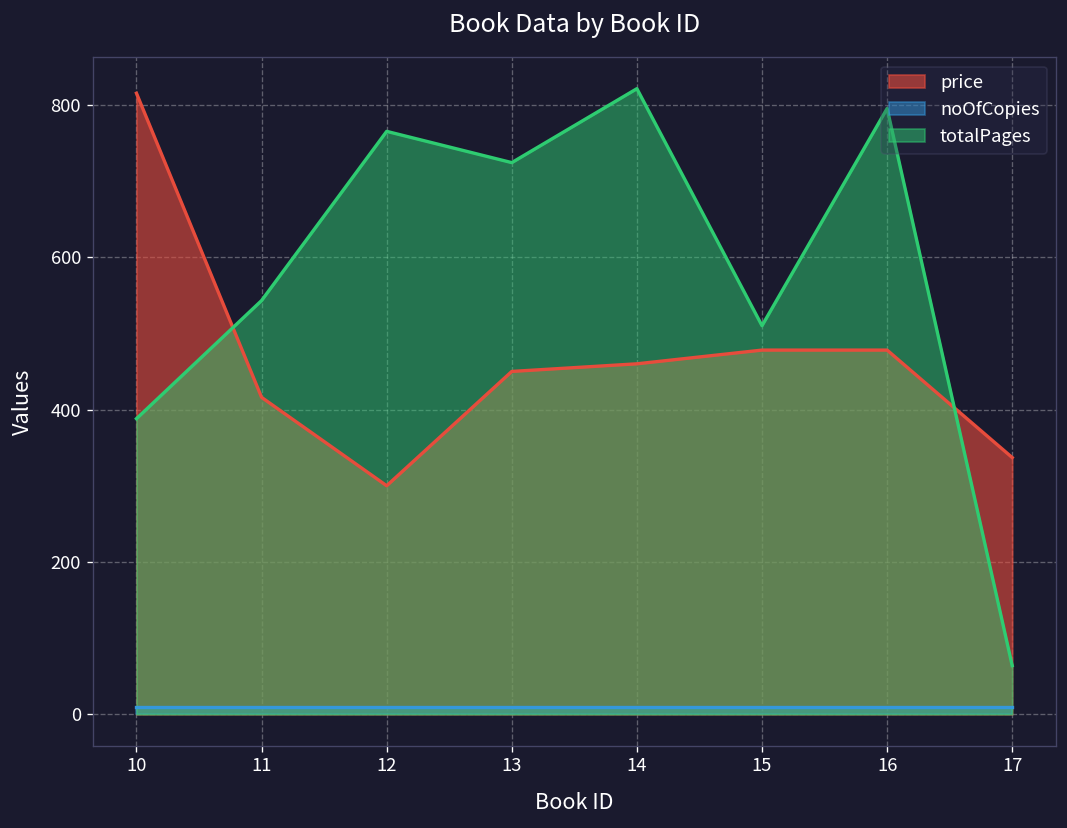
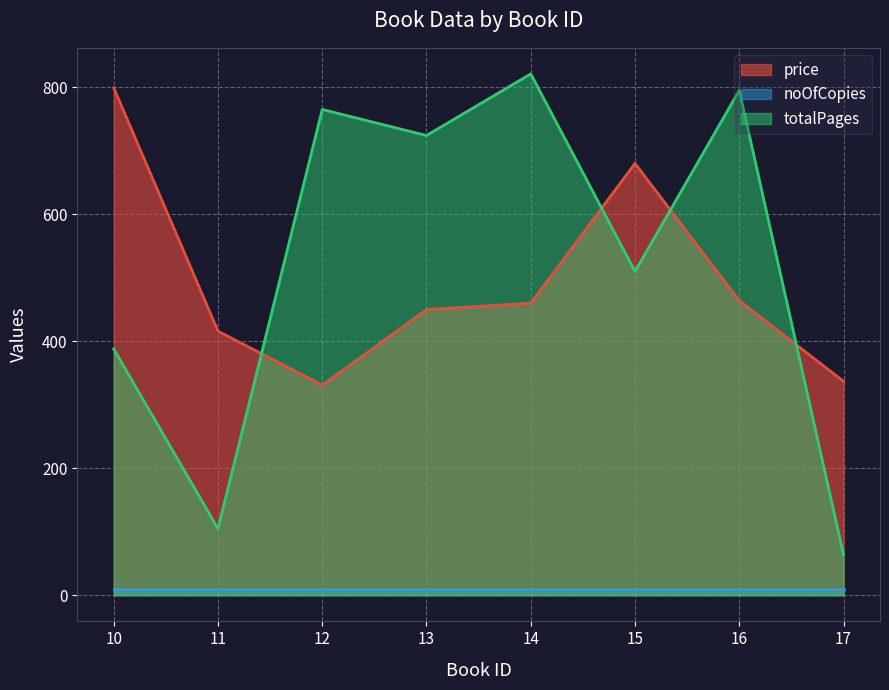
price, 10: 820 -> 800
totalPages, 11: 540 -> 110
price, 12: 300 -> 330
price, 15: 480 -> 680
price, 16: 480 -> 460
